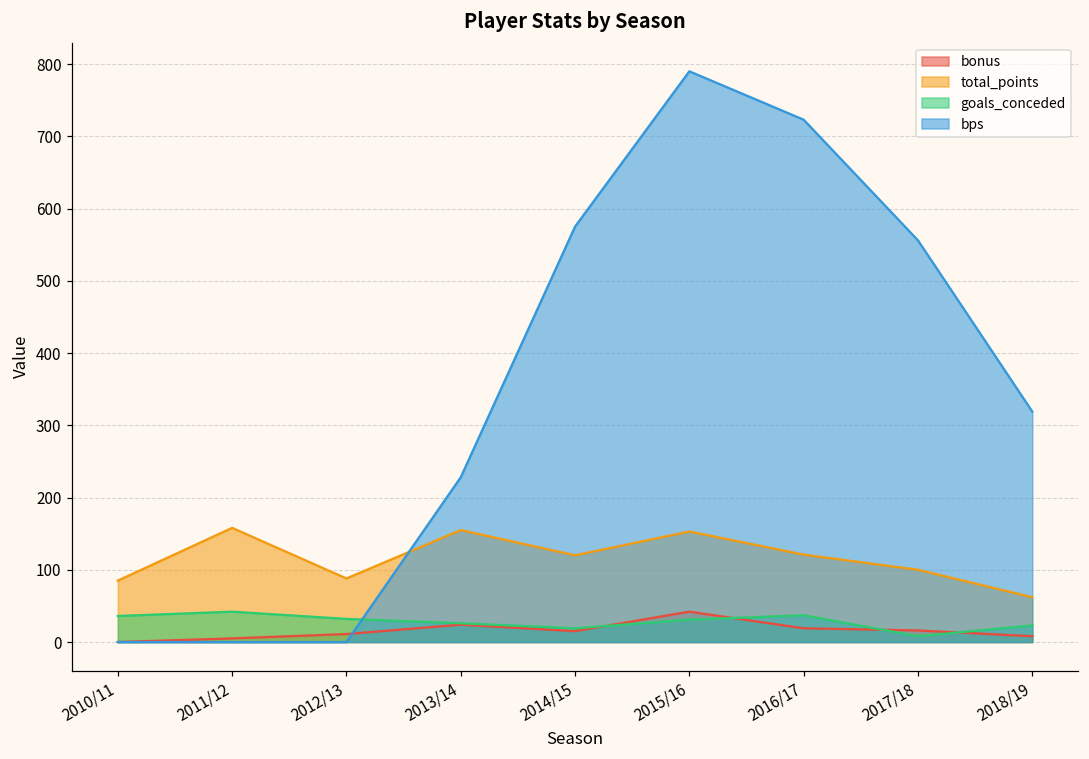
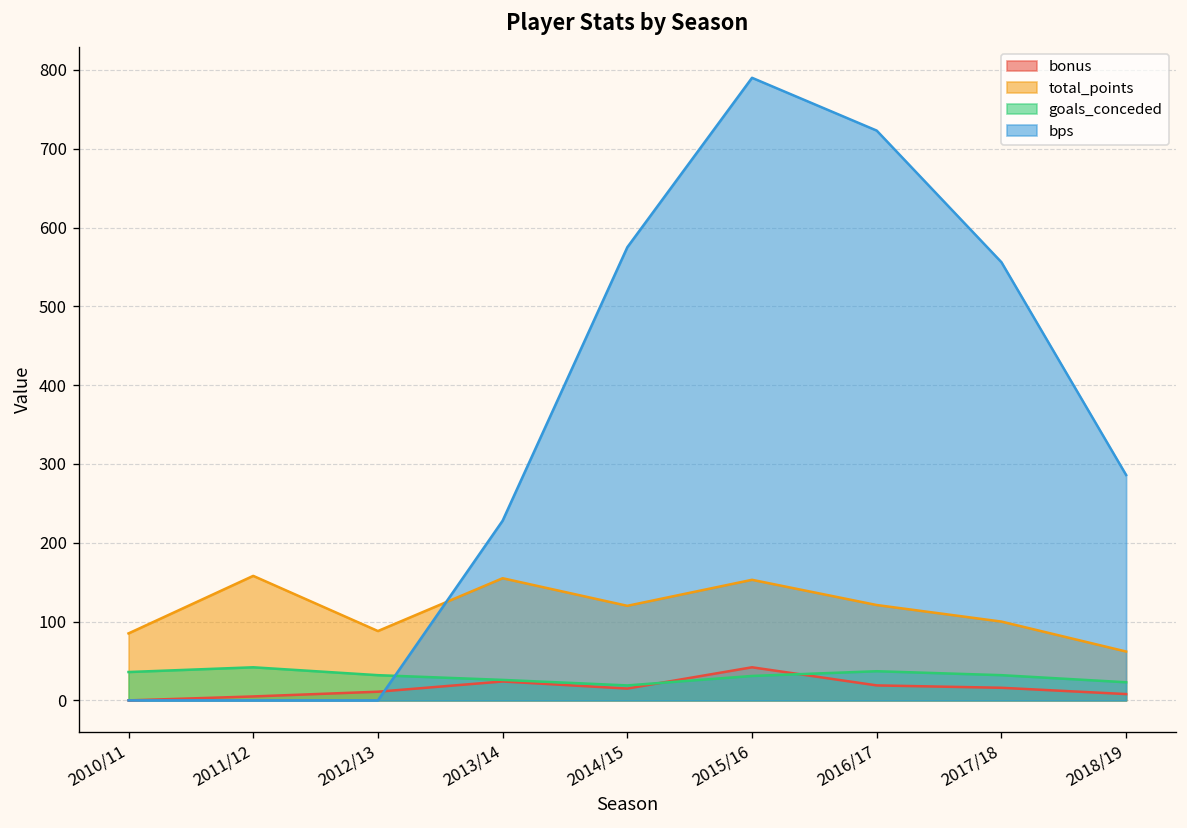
goals_conceded, 2017/18: 10 -> 30
bps, 2018/19: 320 -> 290
